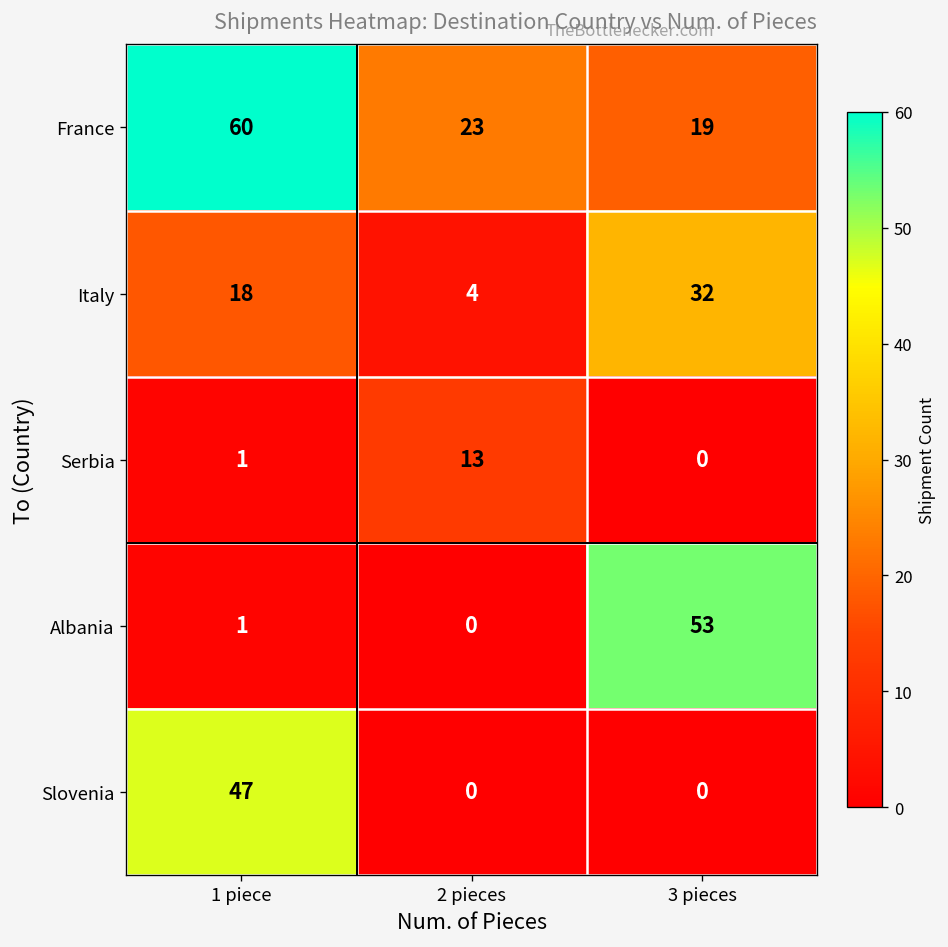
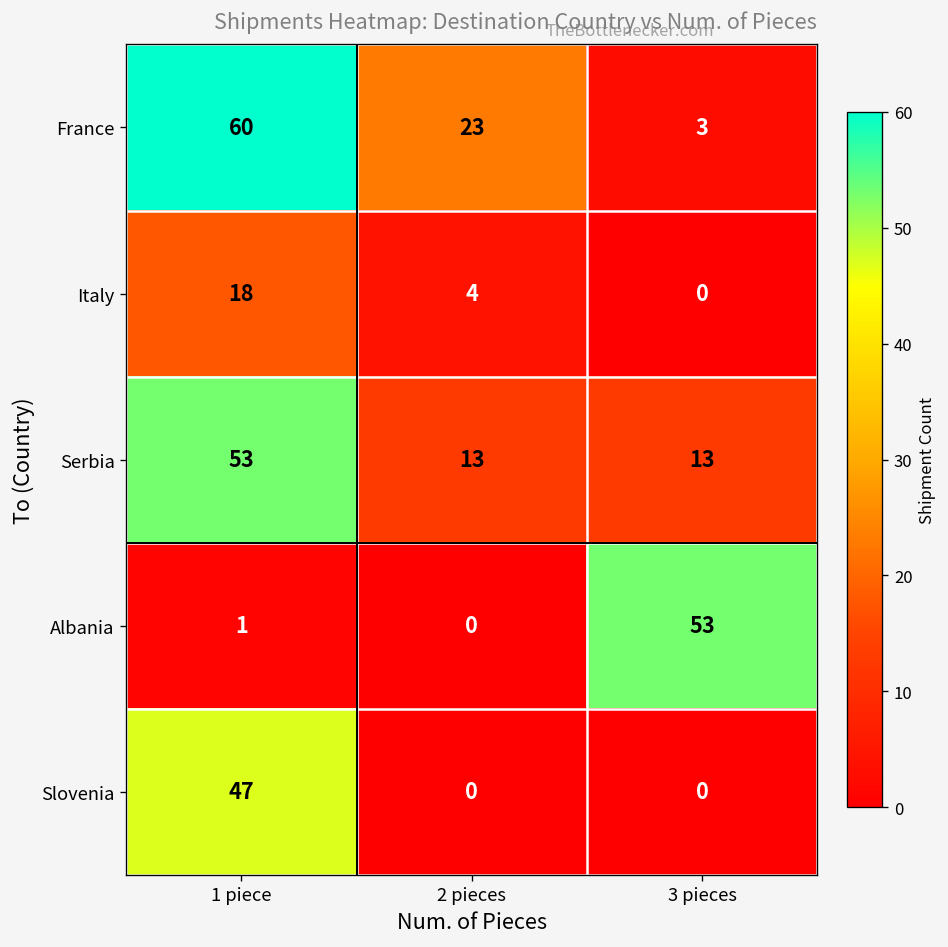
France, 3 pieces: 19 -> 3
Italy, 3 pieces: 32 -> 0
Serbia, 1 piece: 1 -> 53
Serbia, 3 pieces: 0 -> 13
